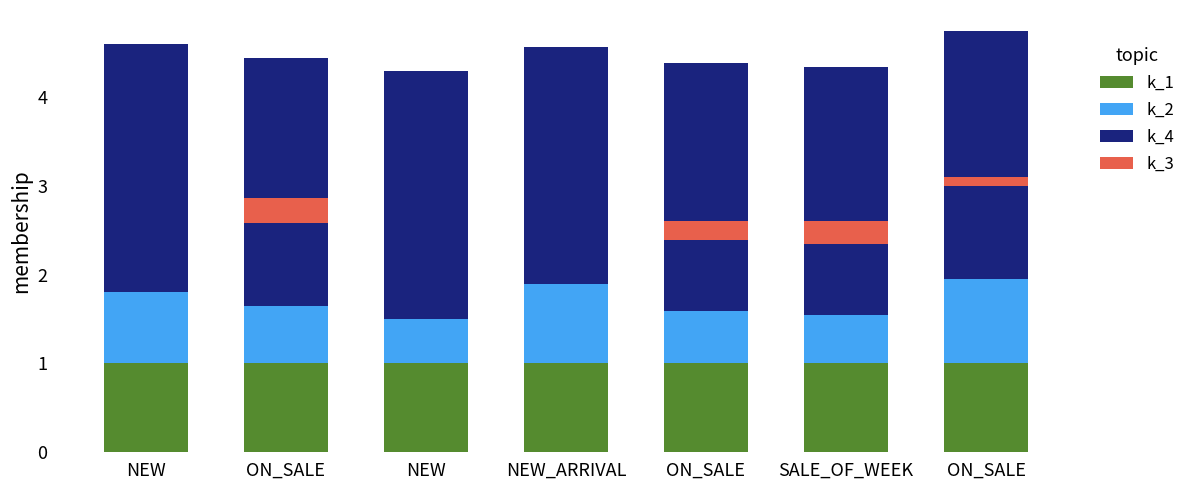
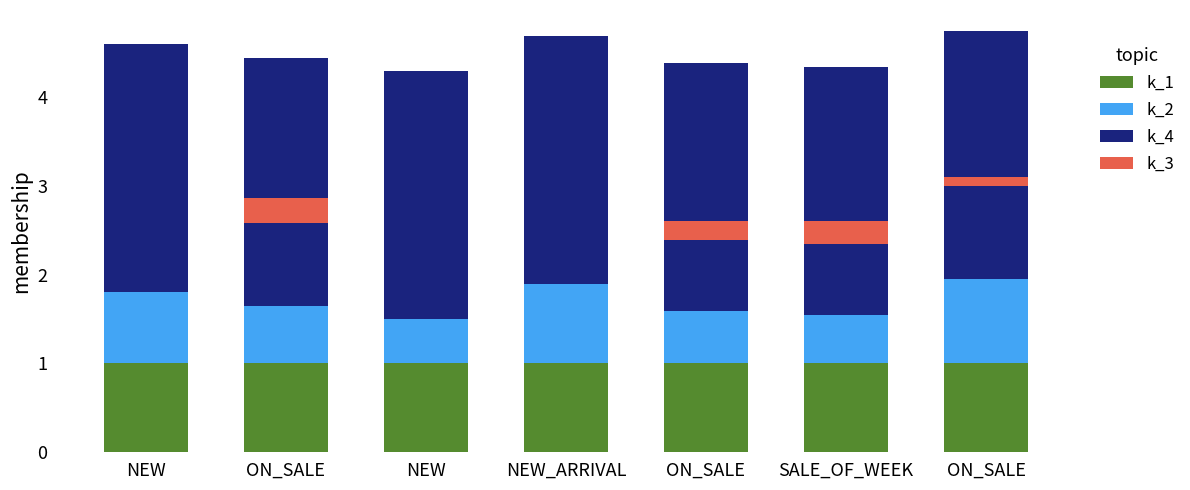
k_4, NEW_ARRIVAL: 2.7 -> 2.8
